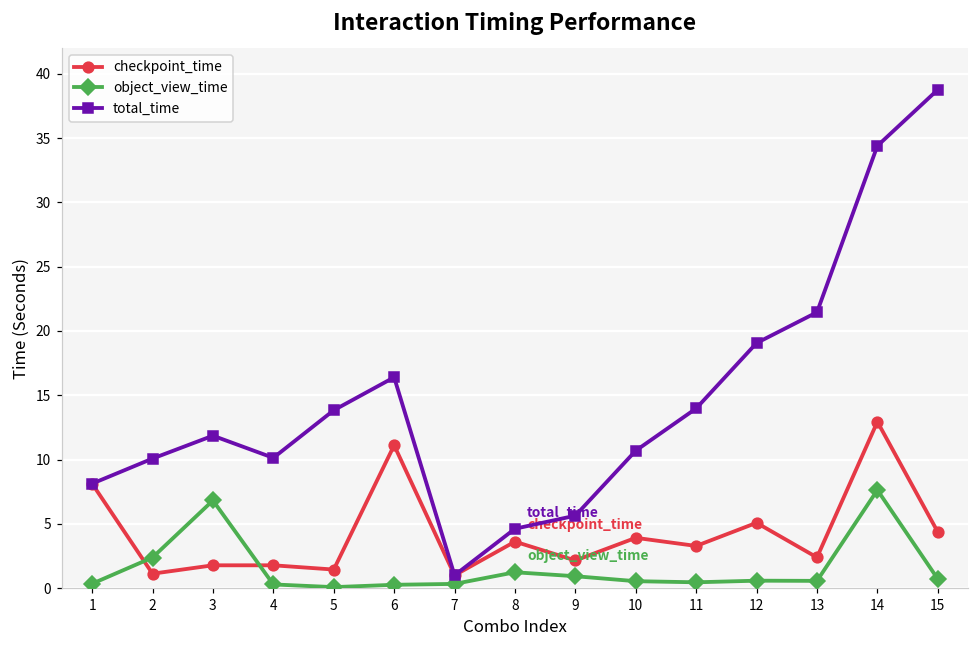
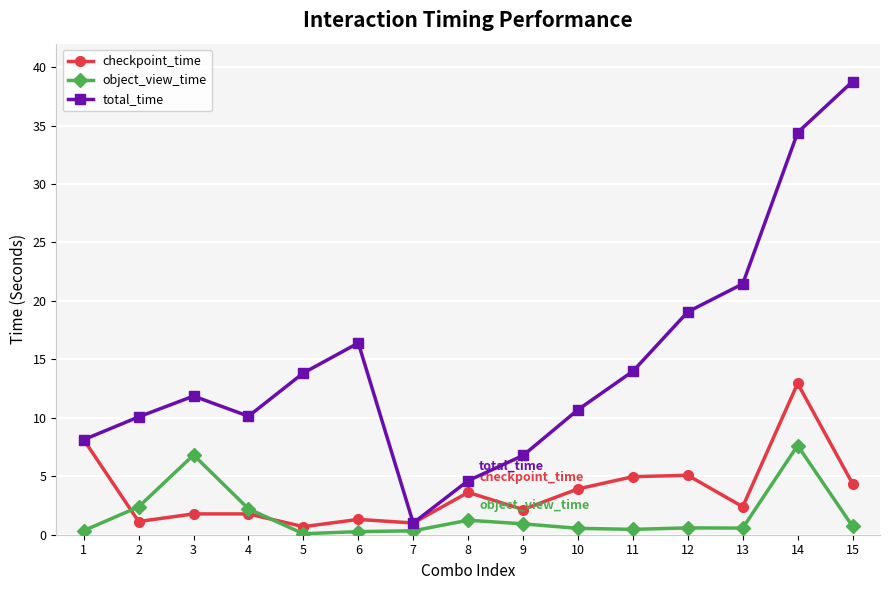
object_view_time, 4: 0.3 -> 2.2
checkpoint_time, 5: 1.4 -> 0.7
checkpoint_time, 6: 11.1 -> 1.3
total_time, 9: 5.6 -> 6.8
checkpoint_time, 11: 3.3 -> 5.0
